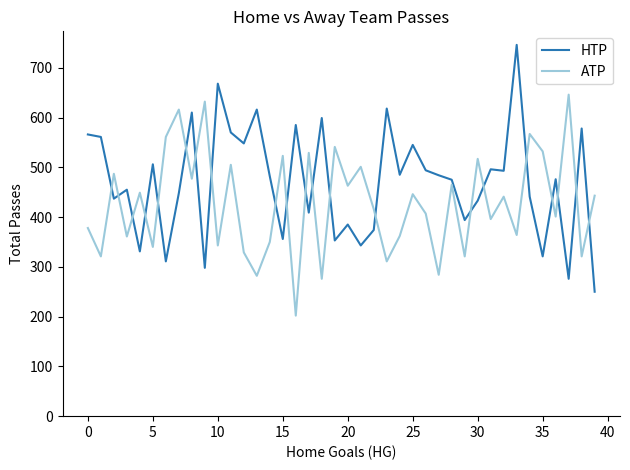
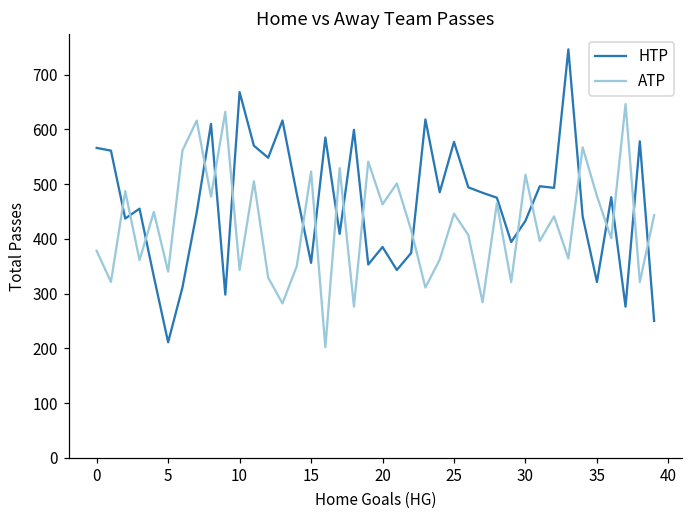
HTP, 5: 510 -> 210
HTP, 25: 550 -> 580
ATP, 35: 530 -> 480
